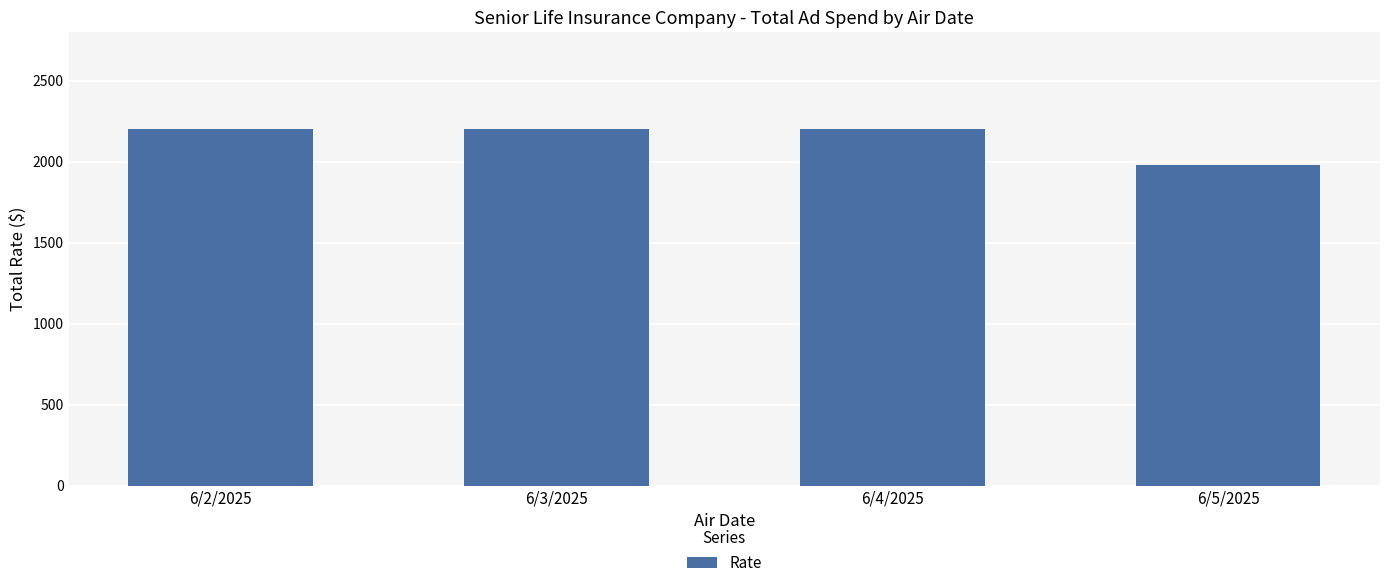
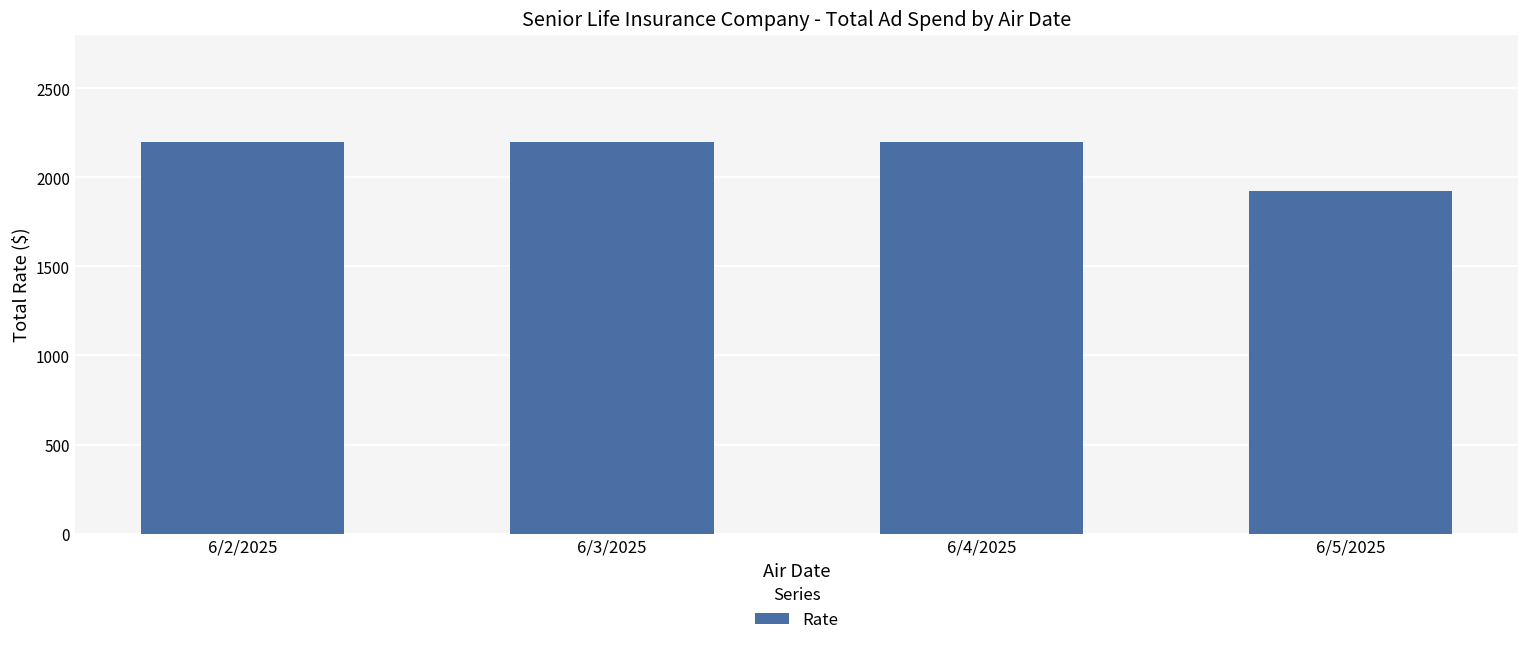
6/5/2025: 1980 -> 1930
